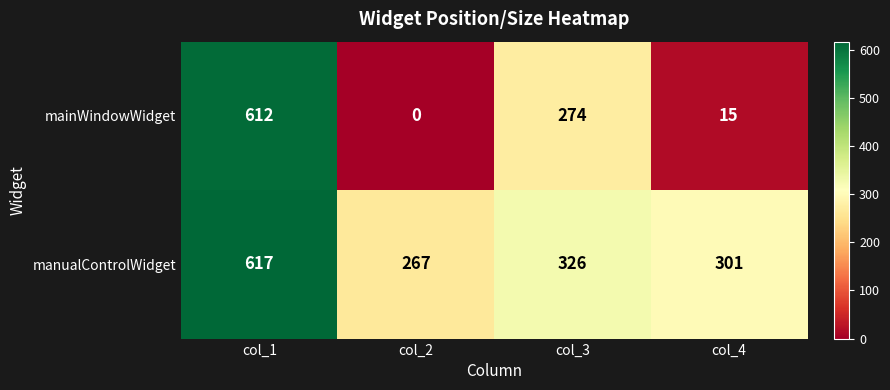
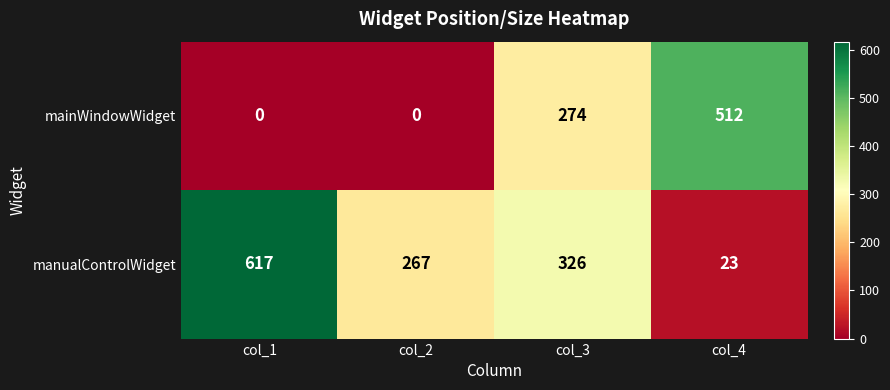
mainWindowWidget, col_1: 612 -> 0
mainWindowWidget, col_4: 15 -> 512
manualControlWidget, col_4: 301 -> 23
